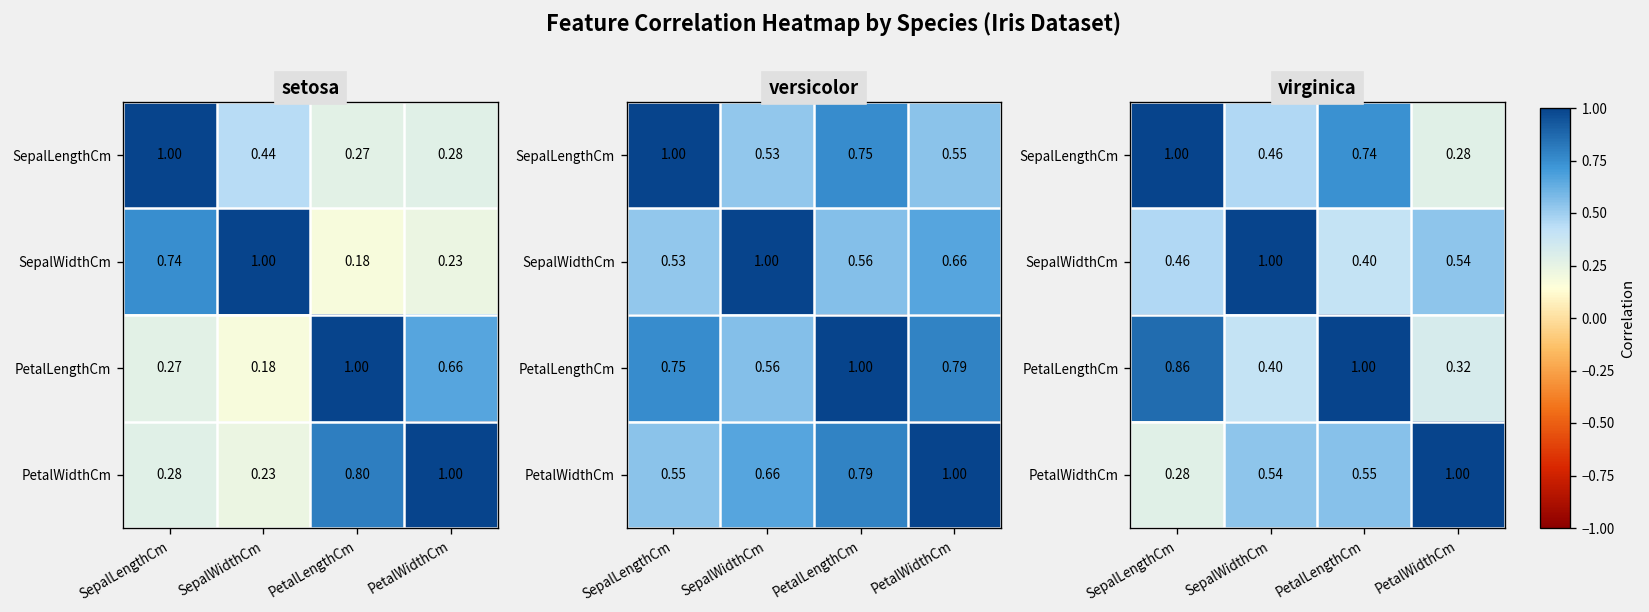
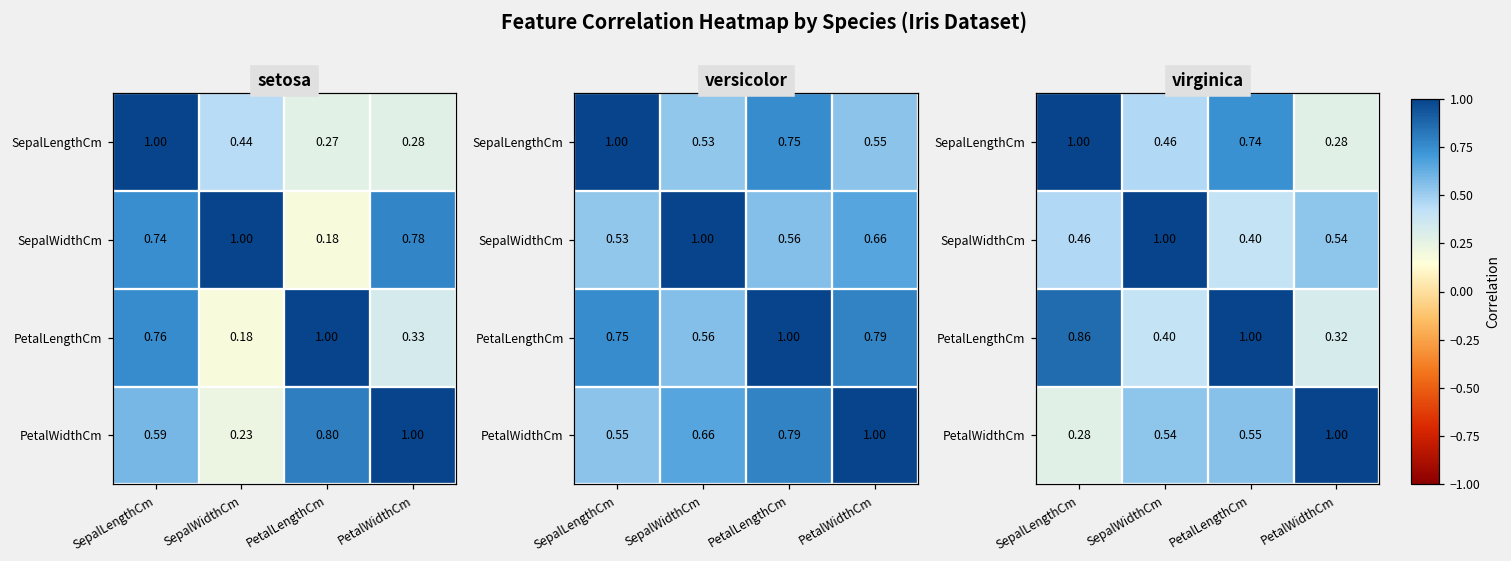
setosa, SepalWidthCm, PetalWidthCm: 0.23 -> 0.78
setosa, PetalLengthCm, SepalLengthCm: 0.27 -> 0.76
setosa, PetalLengthCm, PetalWidthCm: 0.66 -> 0.33
setosa, PetalWidthCm, SepalLengthCm: 0.28 -> 0.59
